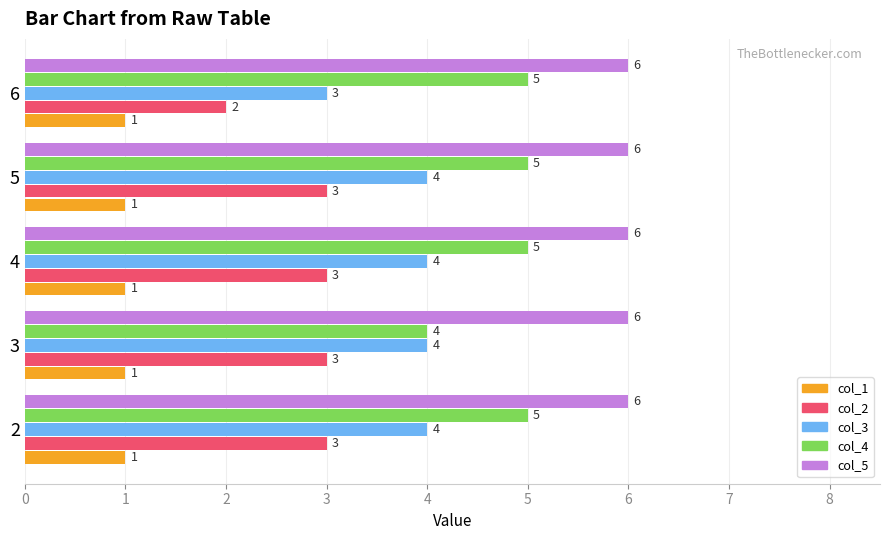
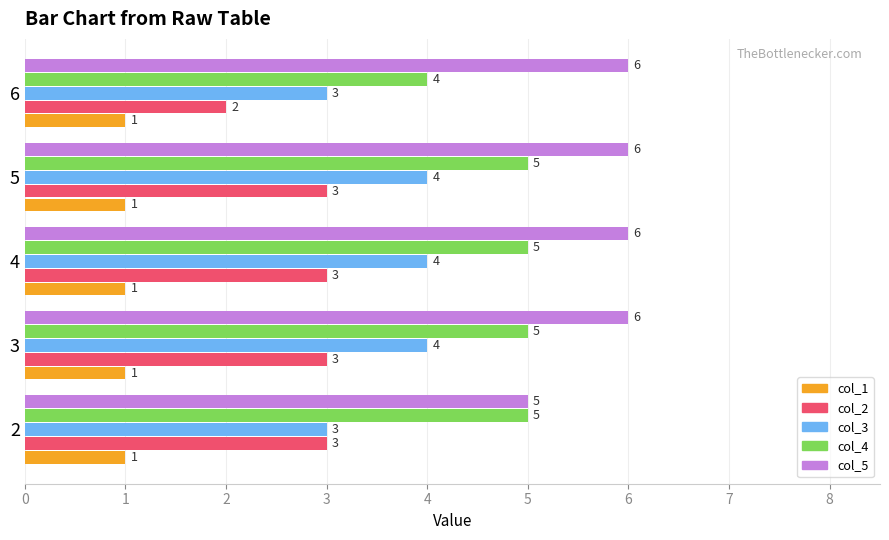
col_4, 6: 5 -> 4
col_4, 3: 4 -> 5
col_5, 2: 6 -> 5
col_3, 2: 4 -> 3
